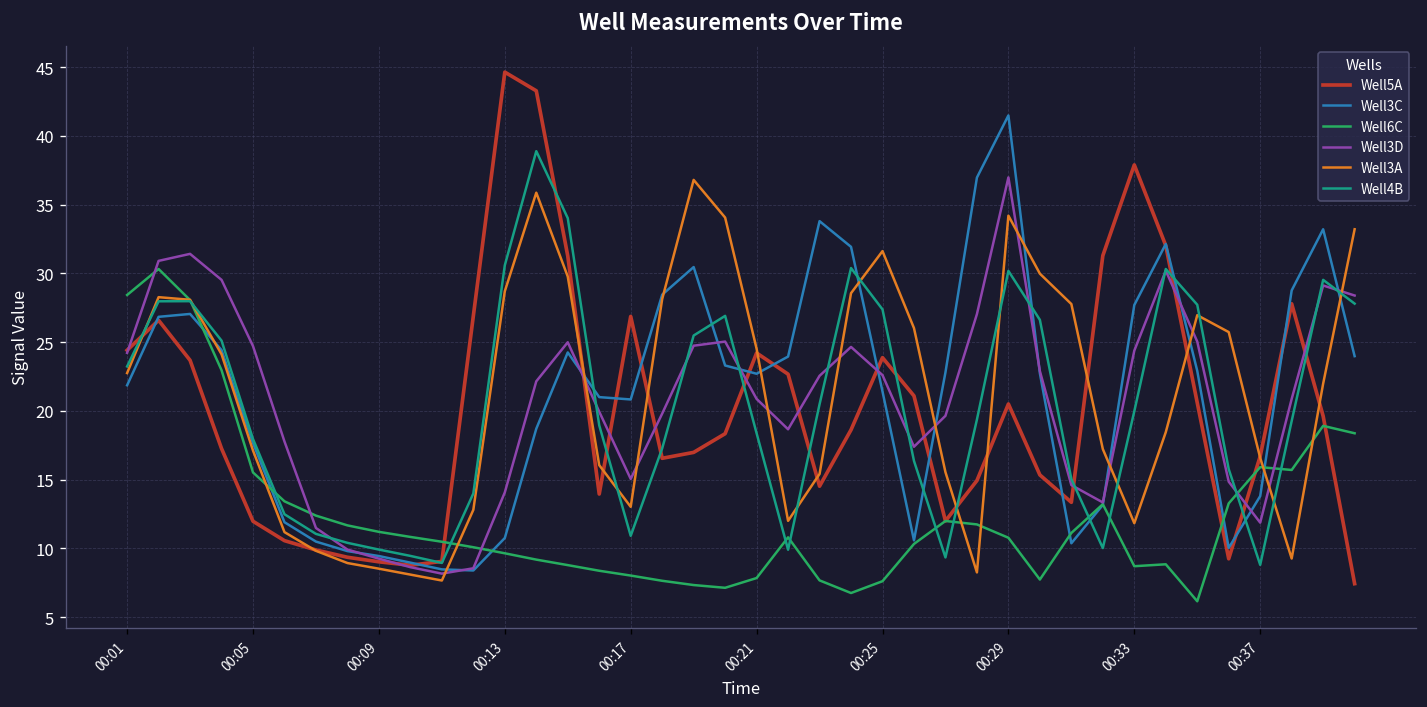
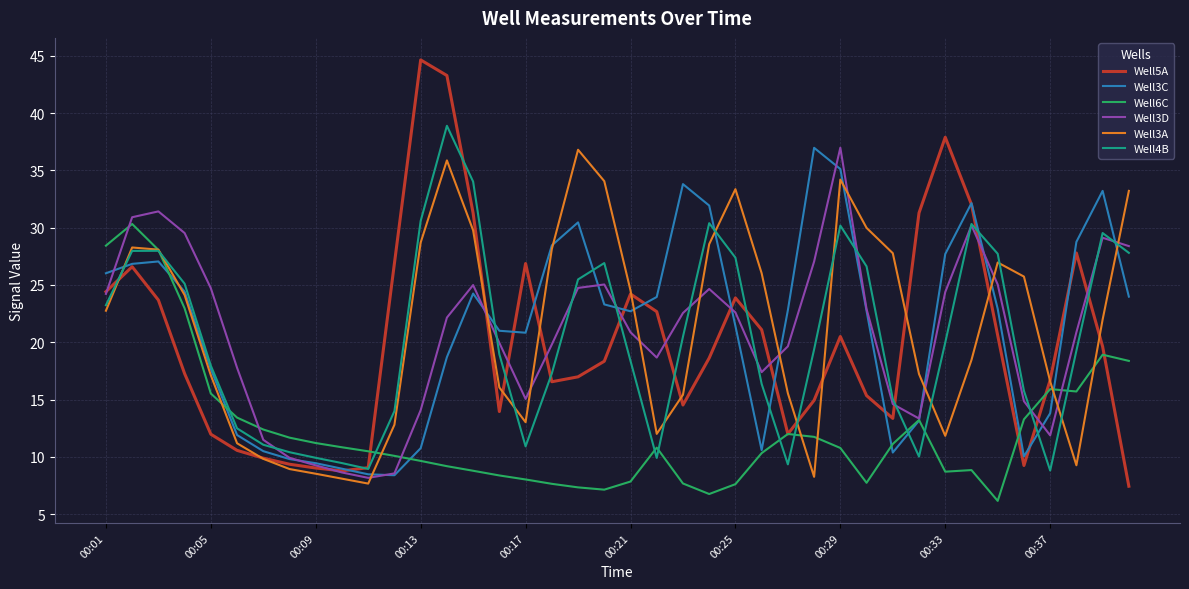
Well3C, 00:01: 21.9 -> 26.0
Well3A, 00:25: 31.6 -> 33.4
Well3C, 00:29: 41.5 -> 35.1
